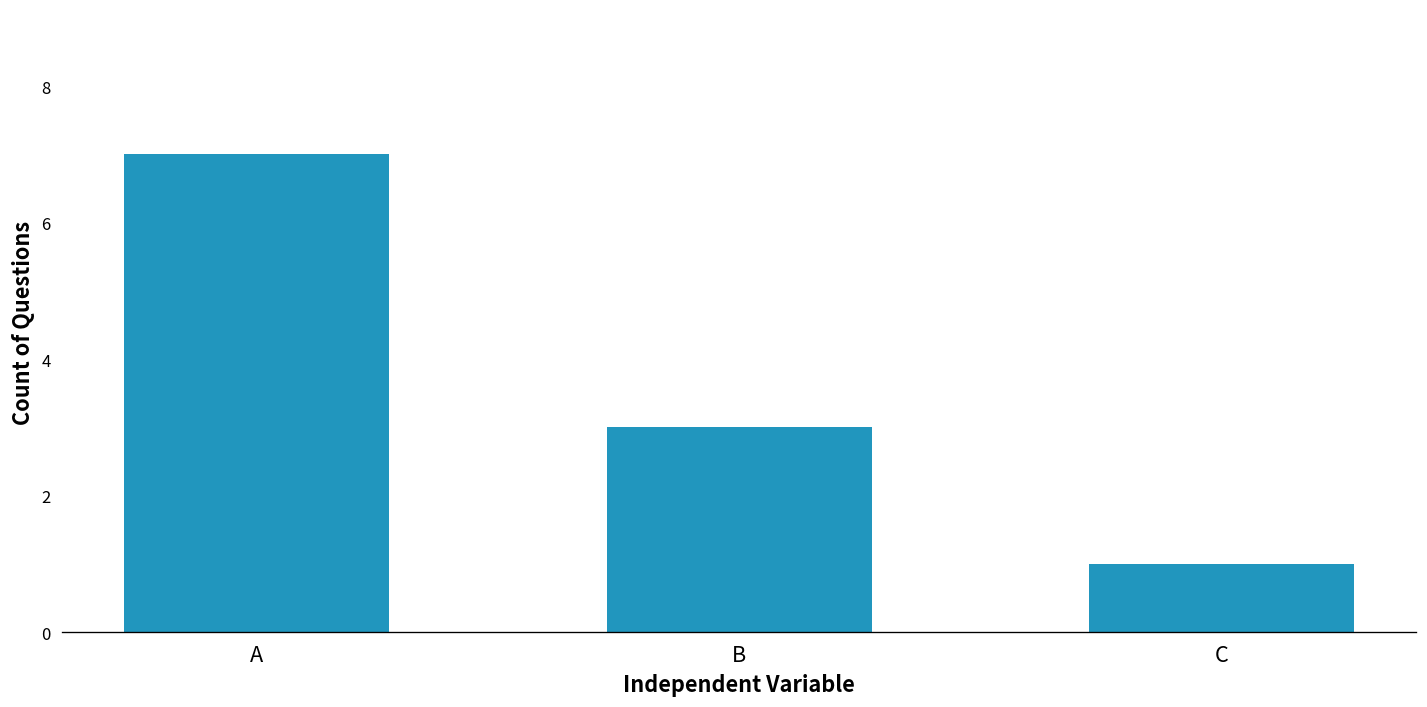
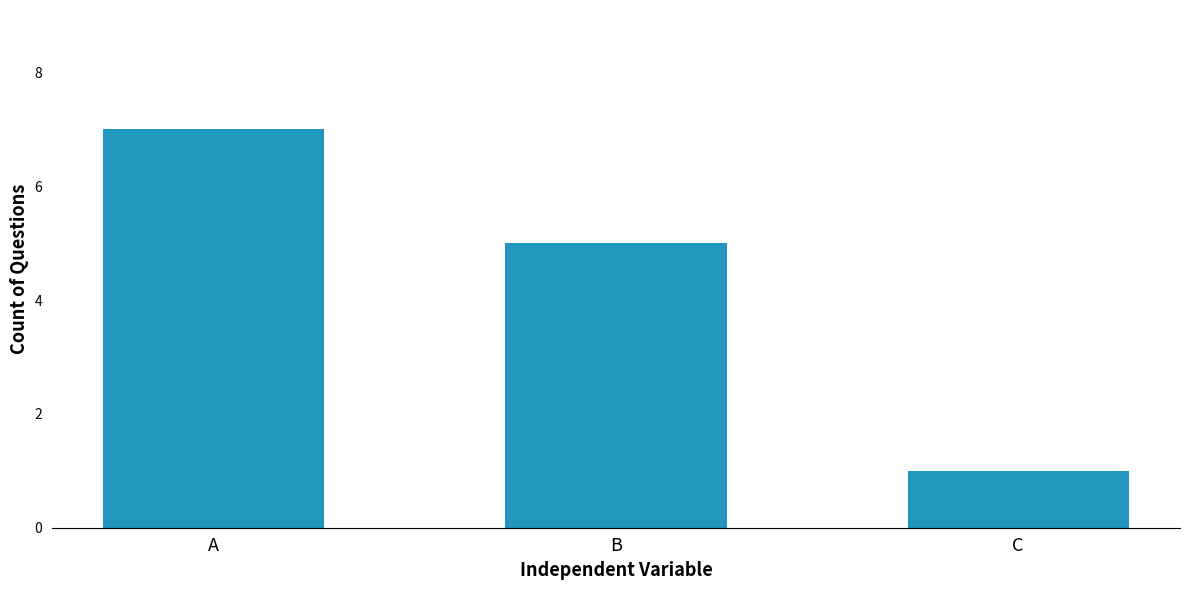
B: 3 -> 5
